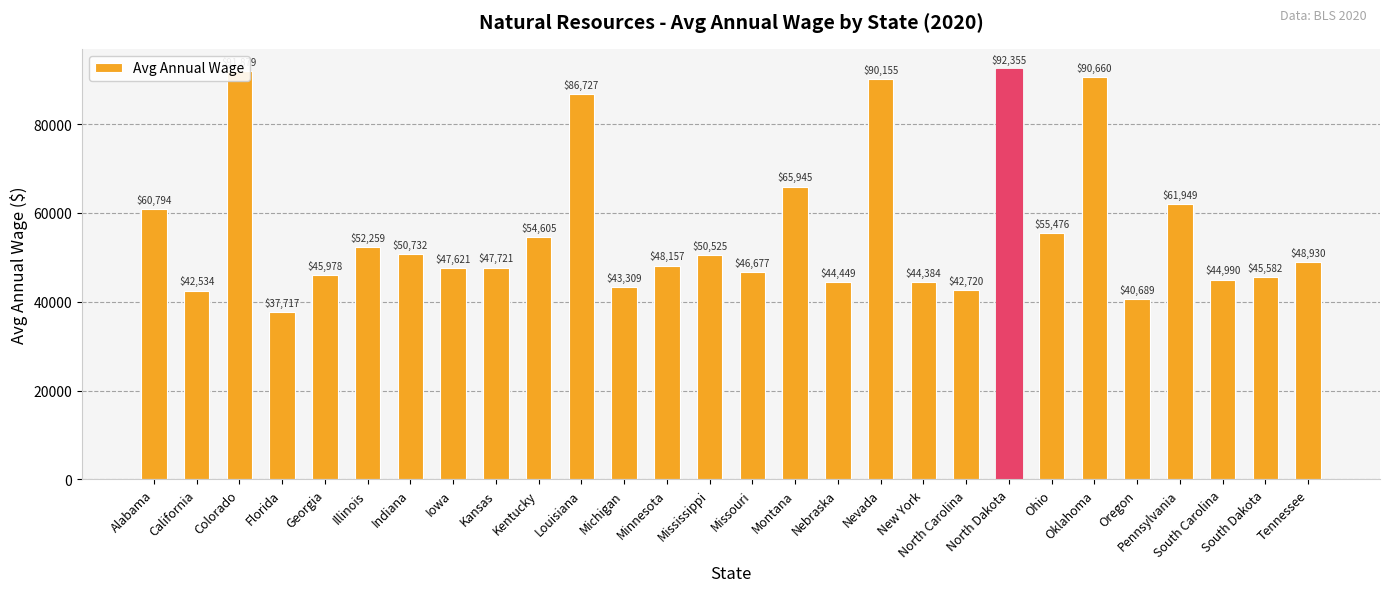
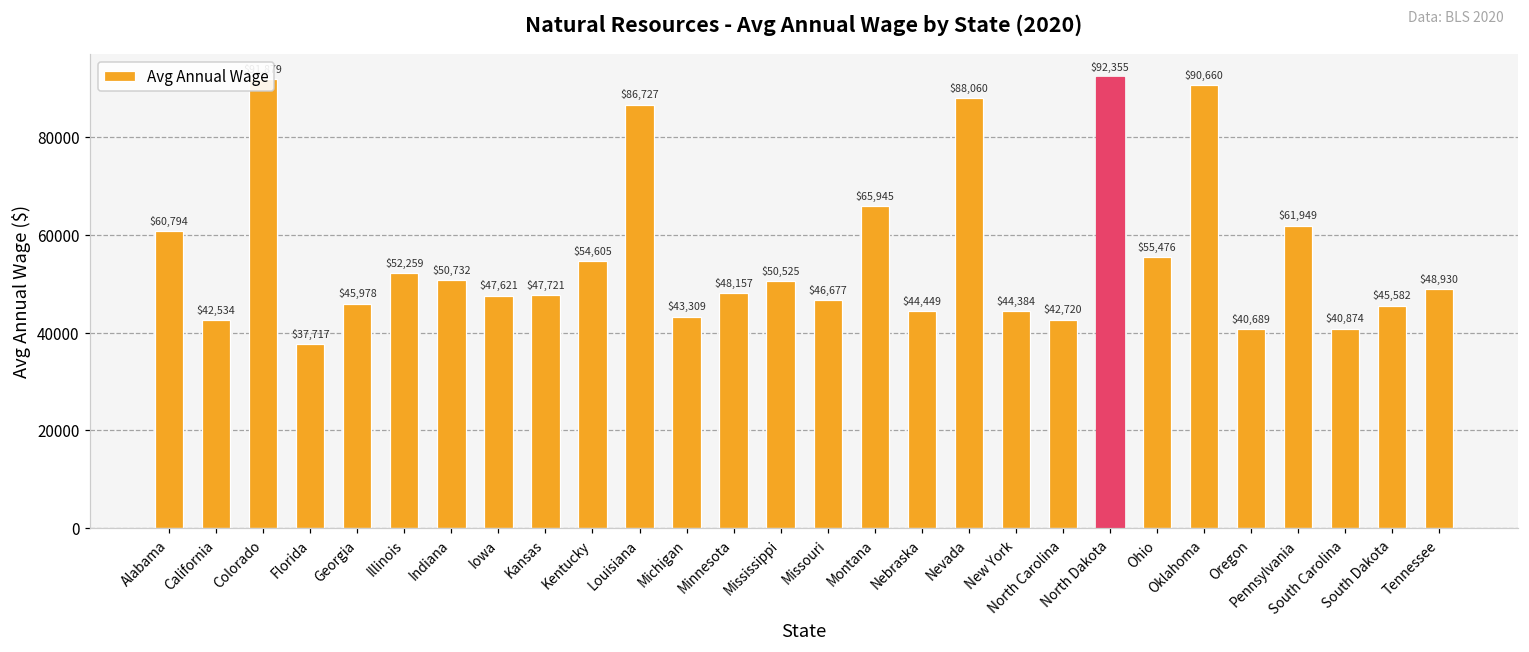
Nevada: $90,155 -> $88,060
South Carolina: $44,990 -> $40,874
